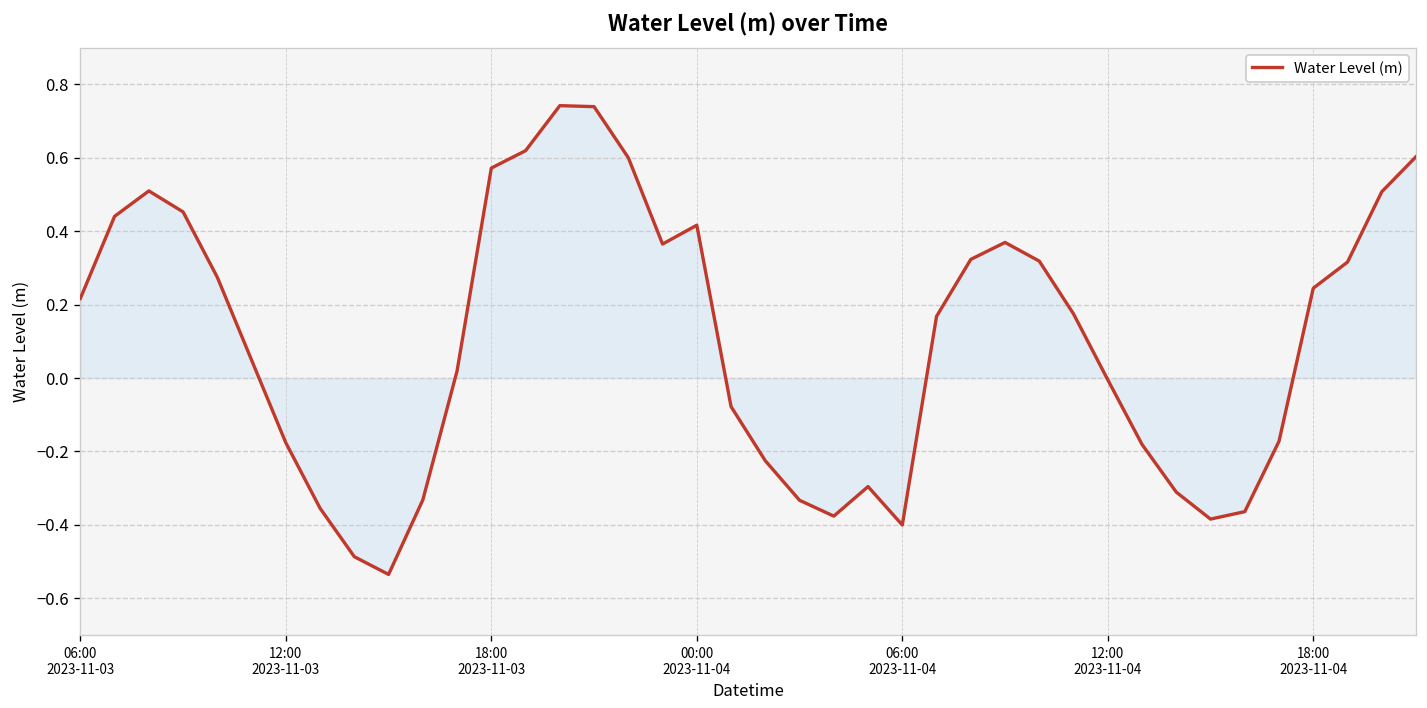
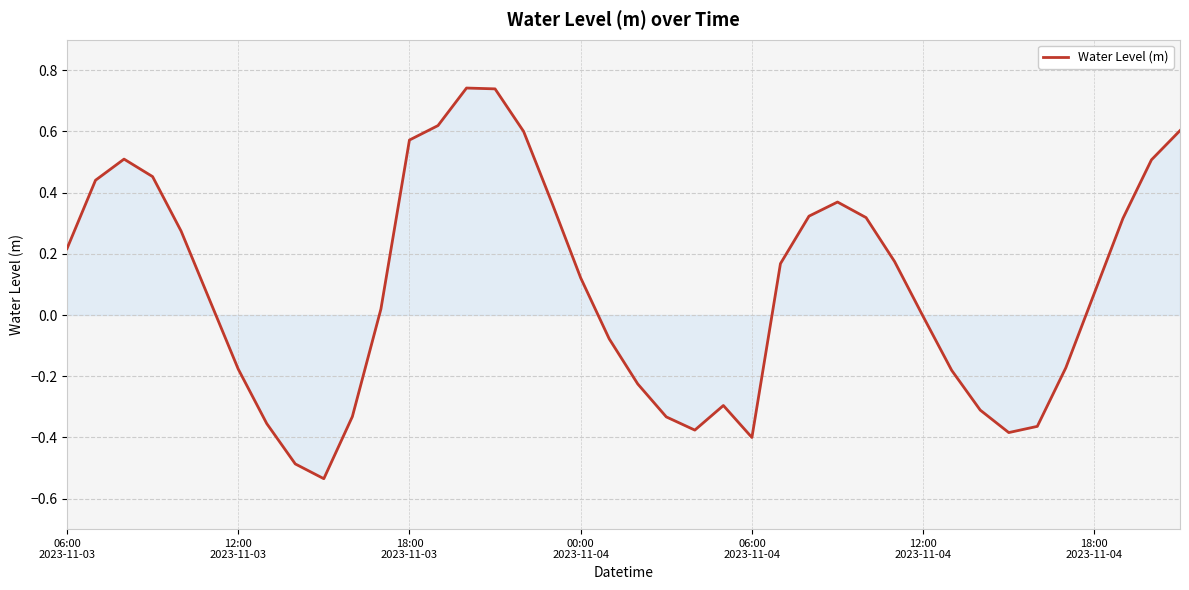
Water Level (m), 00:00 2023-11-04: 0.42 -> 0.12
Water Level (m), 18:00 2023-11-04: 0.24 -> 0.07
